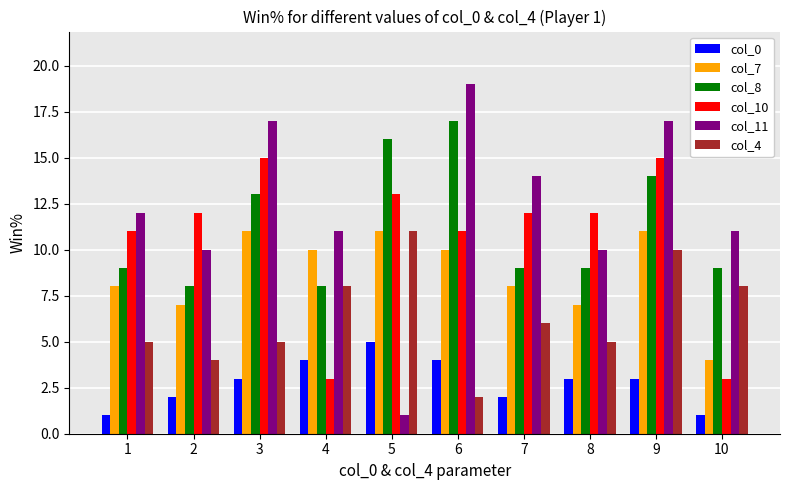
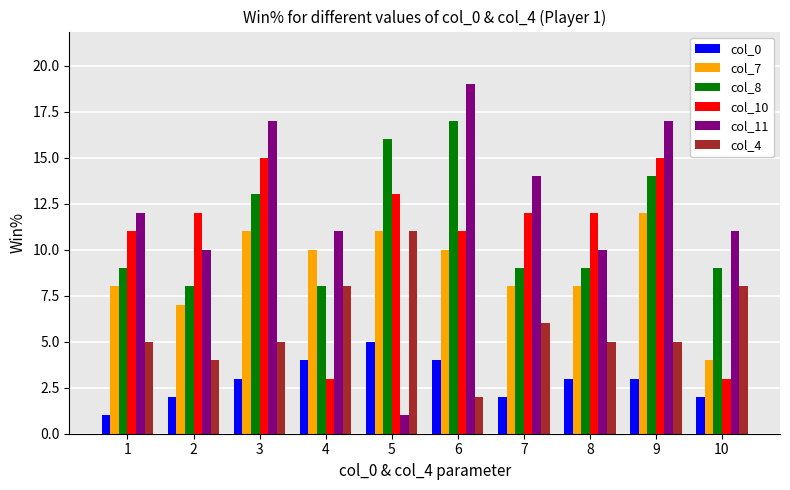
col_7, 8: 7 -> 8
col_7, 9: 11 -> 12
col_4, 9: 10 -> 5
col_0, 10: 1 -> 2
